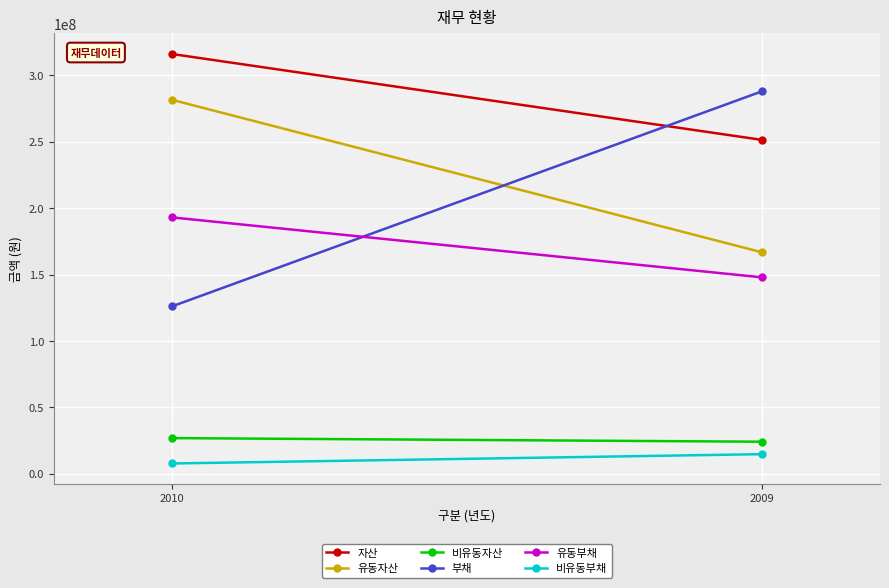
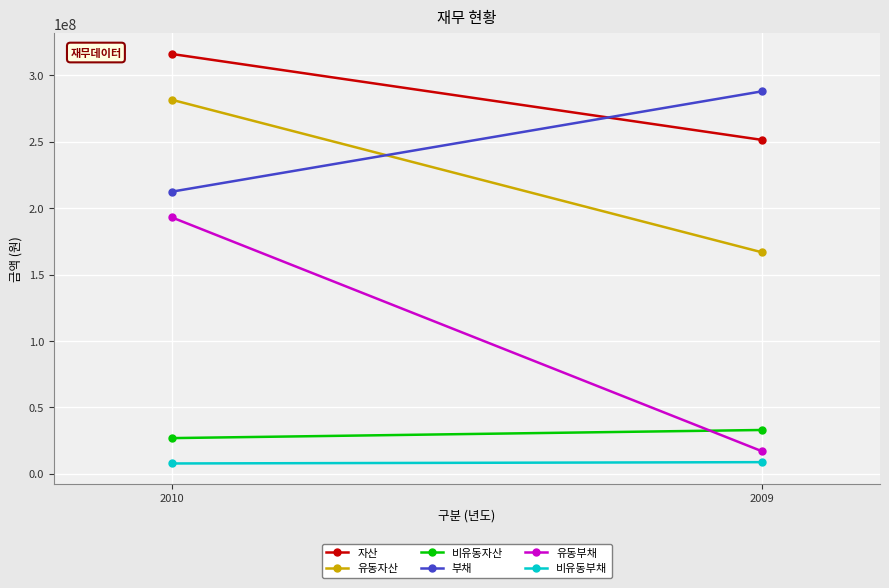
부채, 2010: 126000000 -> 212000000
비유동자산, 2009: 24000000 -> 33000000
유동부채, 2009: 148000000 -> 17000000
비유동부채, 2009: 15000000 -> 9000000
